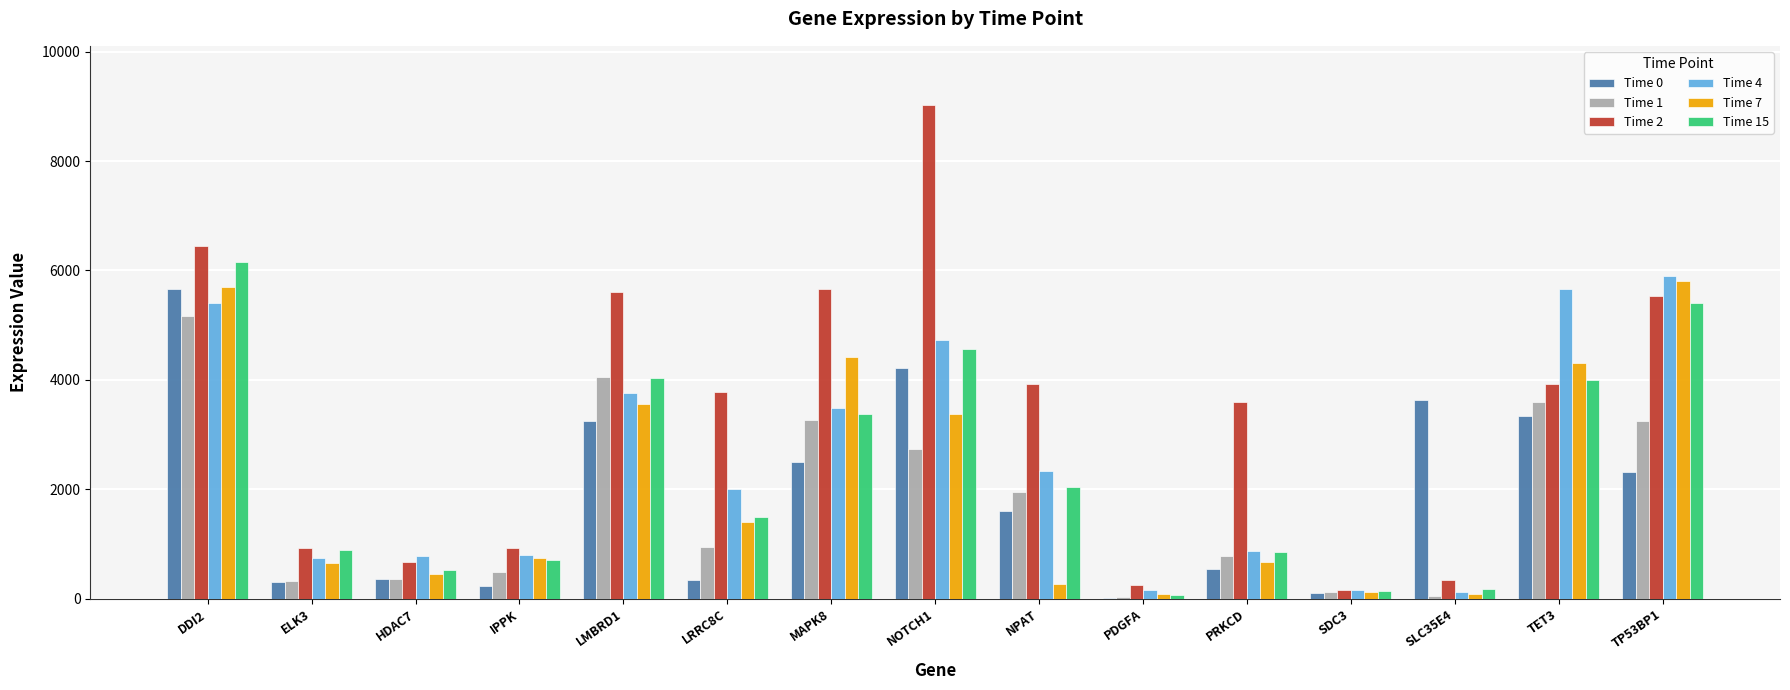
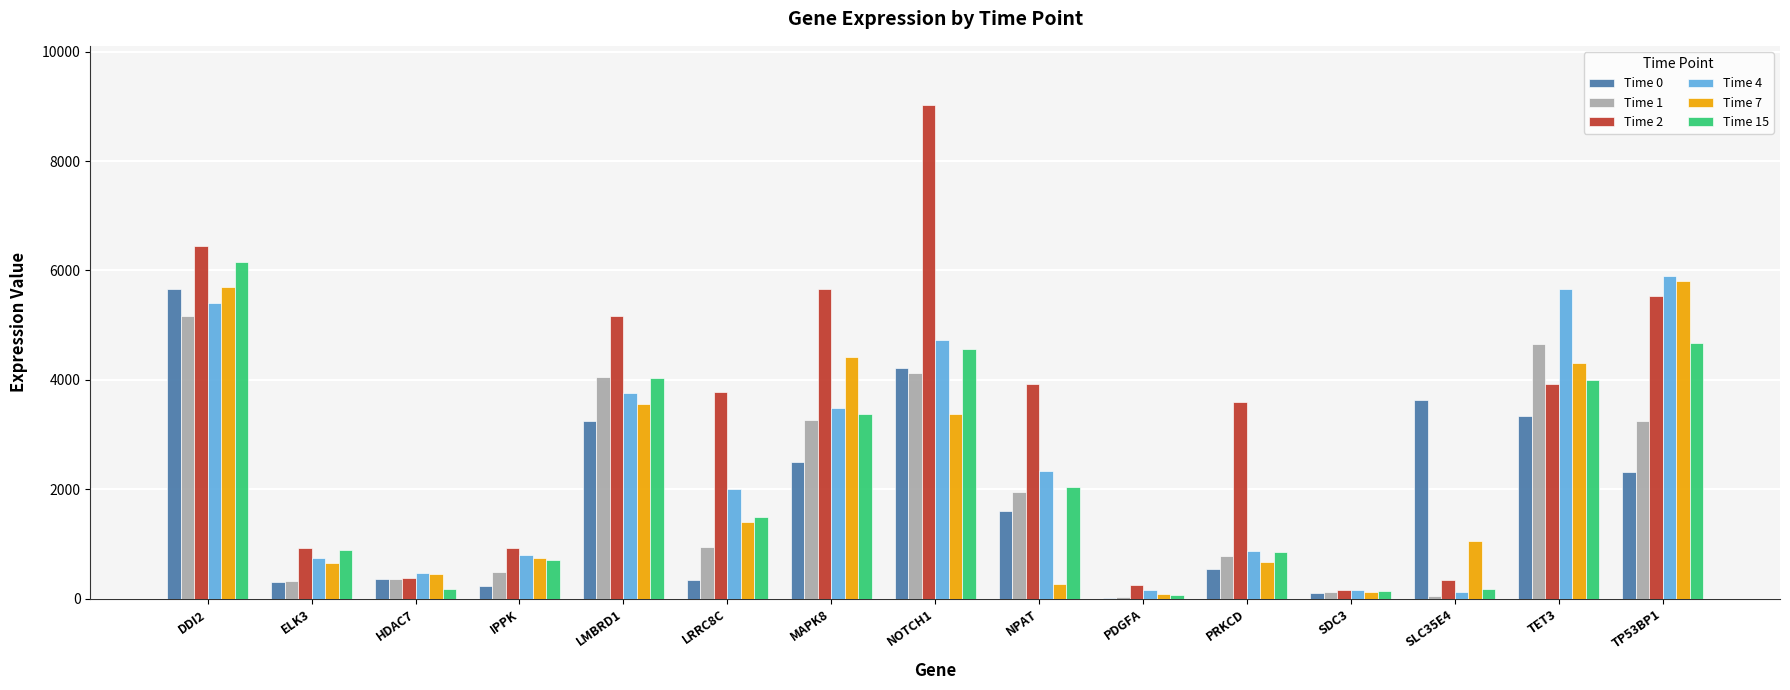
Time 2, HDAC7: 700 -> 400
Time 4, HDAC7: 800 -> 500
Time 15, HDAC7: 500 -> 200
Time 2, LMBRD1: 5600 -> 5200
Time 1, NOTCH1: 2700 -> 4100
Time 7, SLC35E4: 100 -> 1100
Time 1, TET3: 3600 -> 4600
Time 15, TP53BP1: 5400 -> 4700
